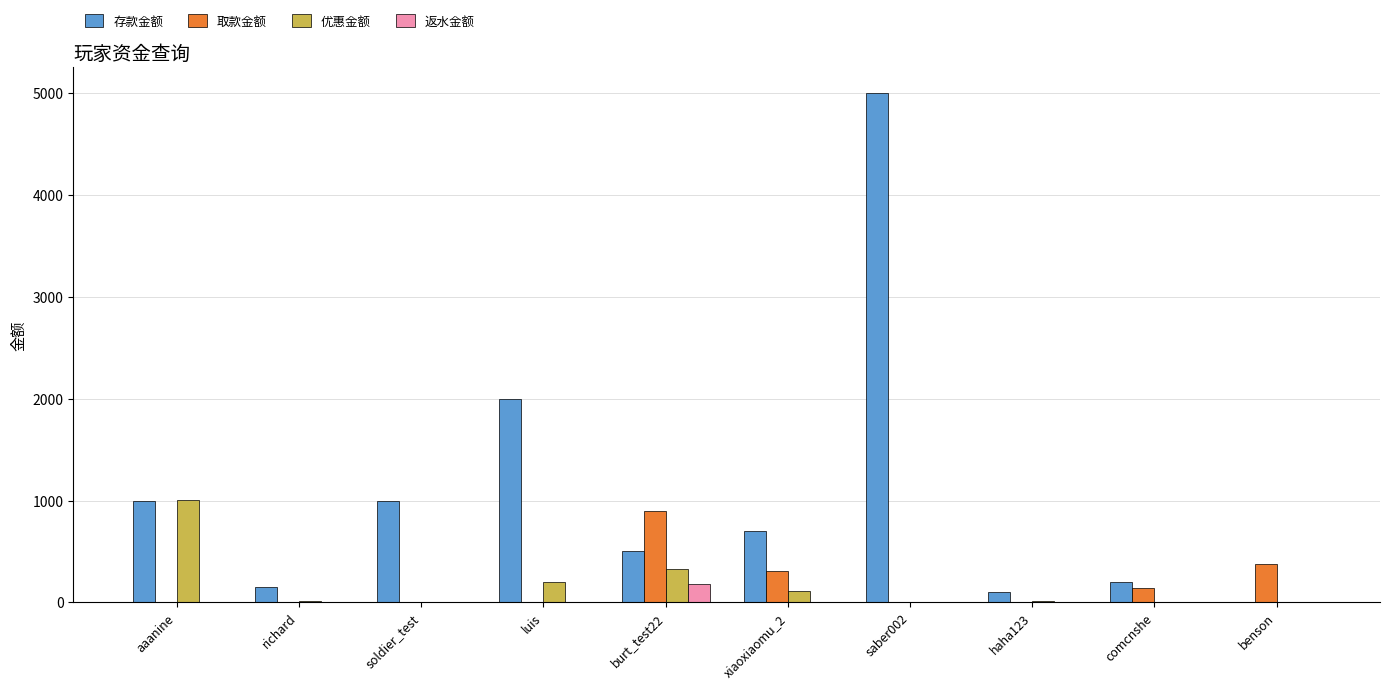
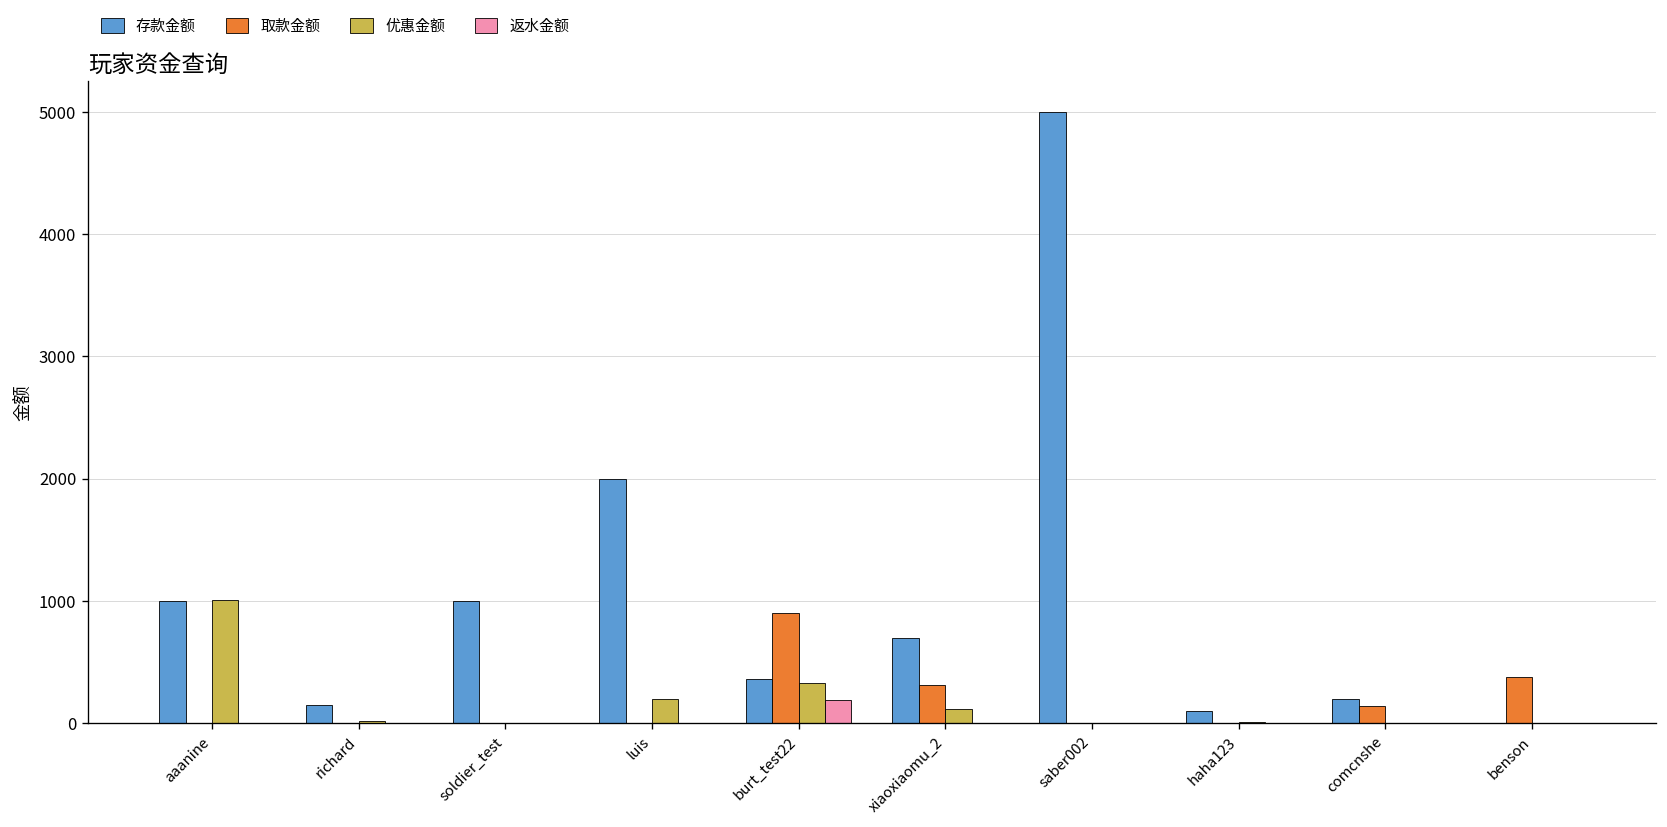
存款金额, burt_test22: 500 -> 360
